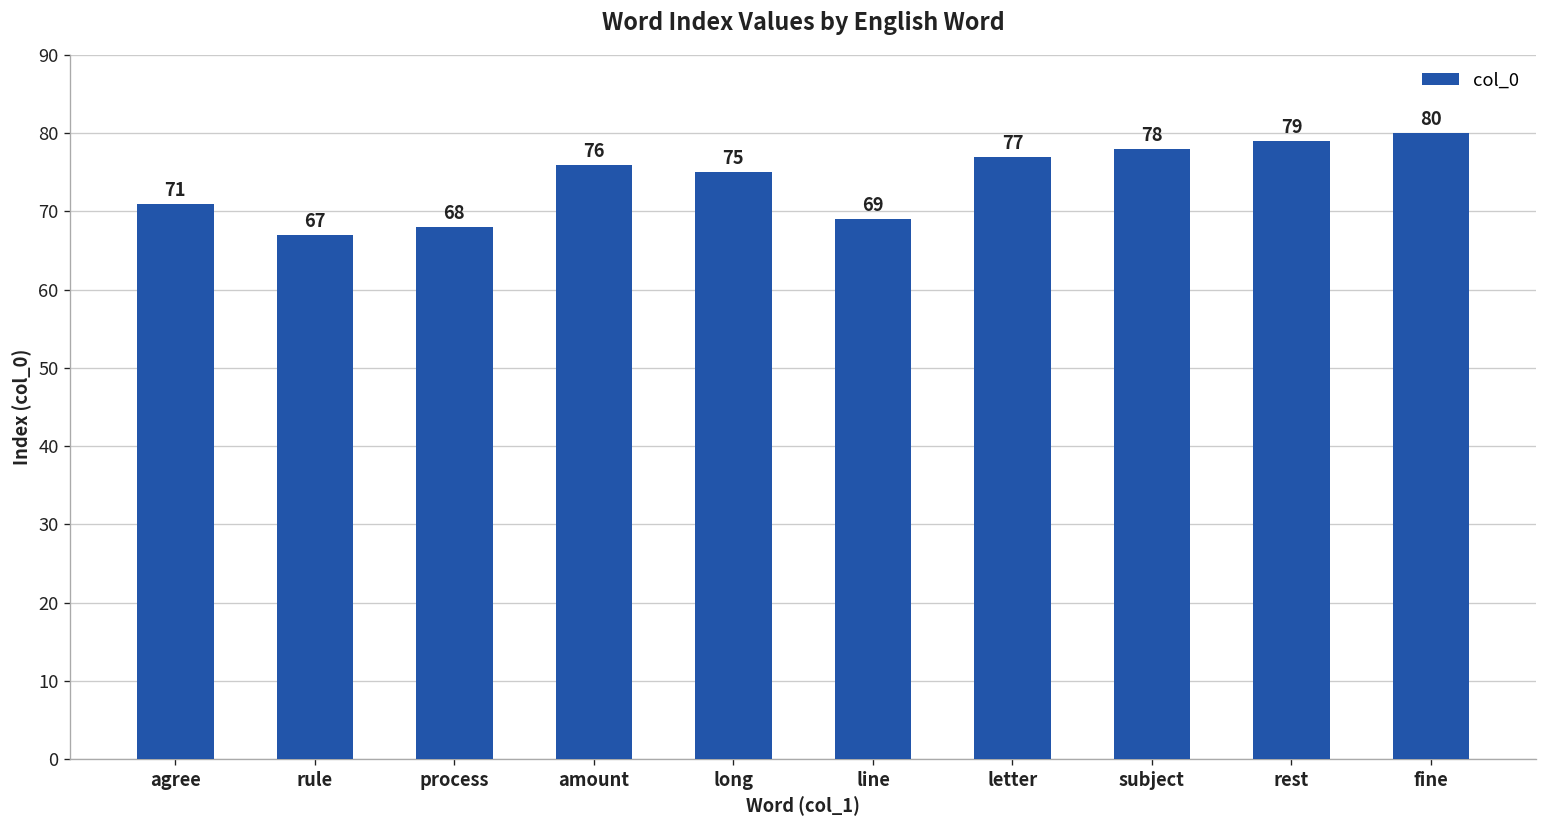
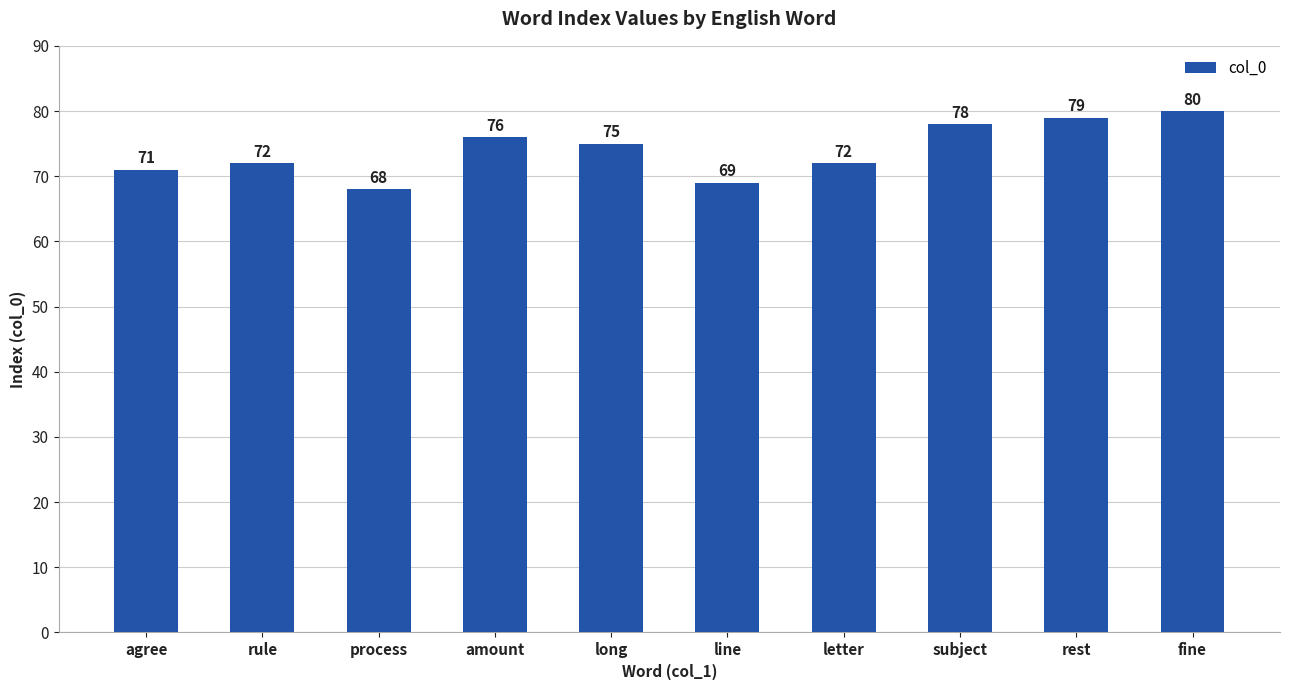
rule: 67 -> 72
letter: 77 -> 72
